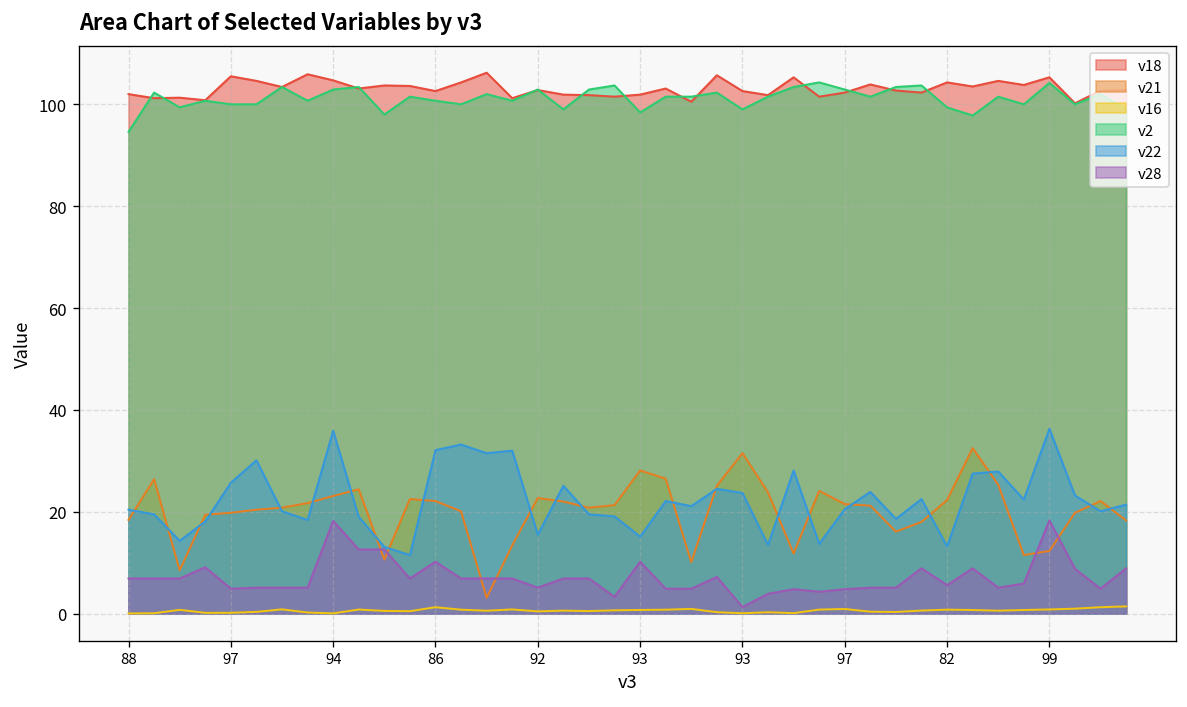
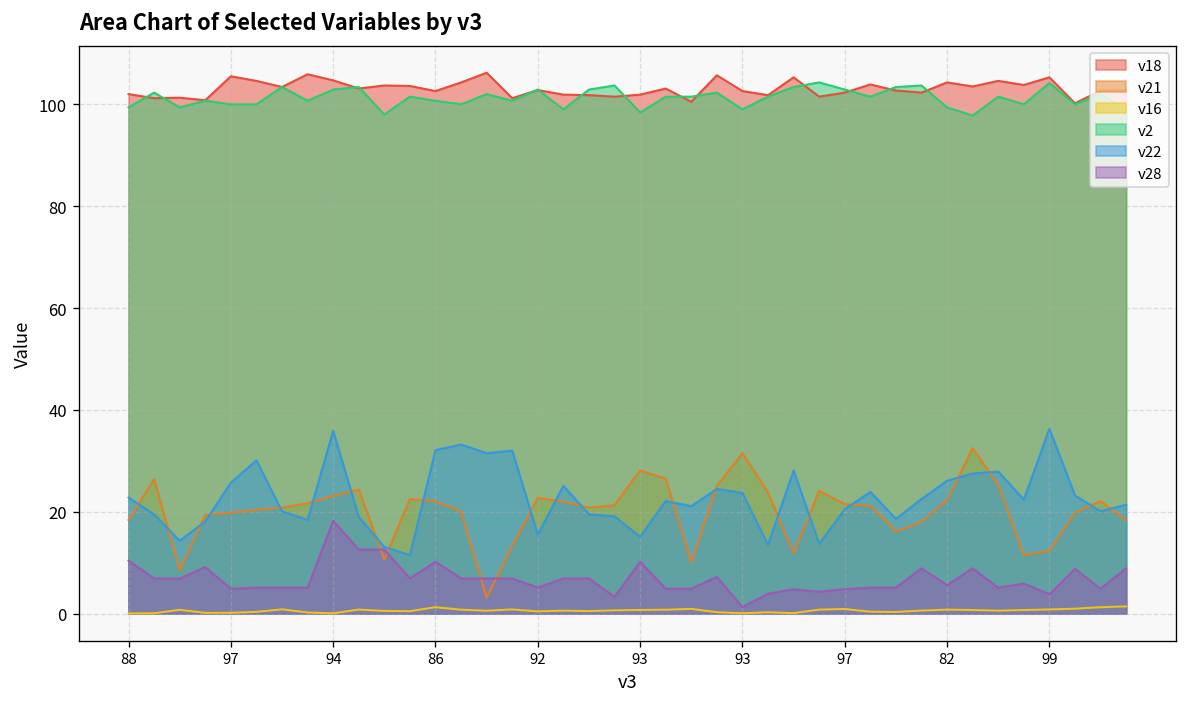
v2, 88: 95 -> 99
v22, 88: 20 -> 23
v28, 88: 7 -> 10
v22, 82: 13 -> 26
v28, 99: 18 -> 4
